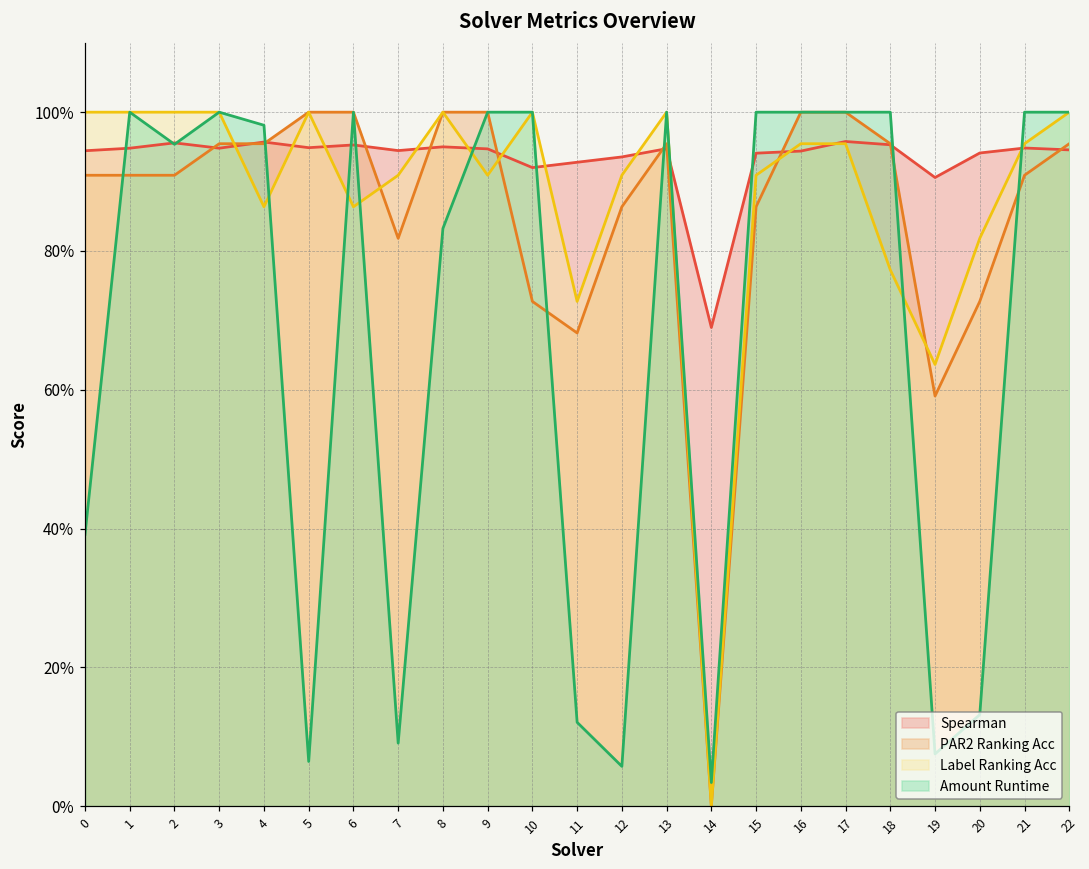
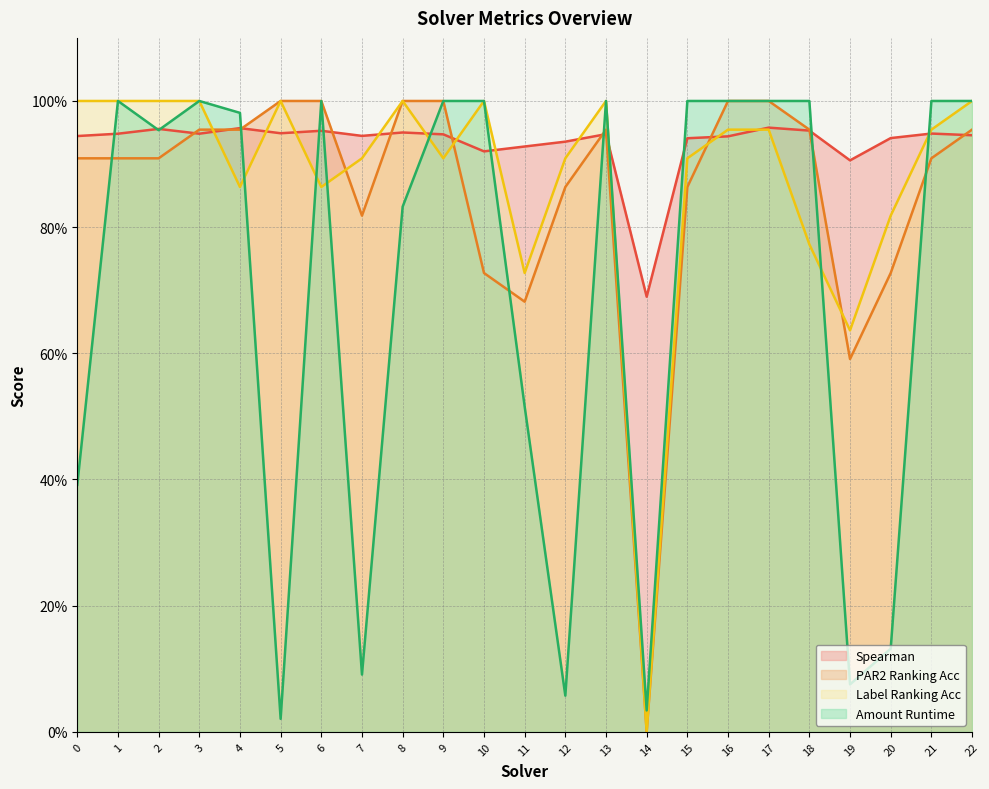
Amount Runtime, 5: 6% -> 2%
Amount Runtime, 11: 12% -> 52%
